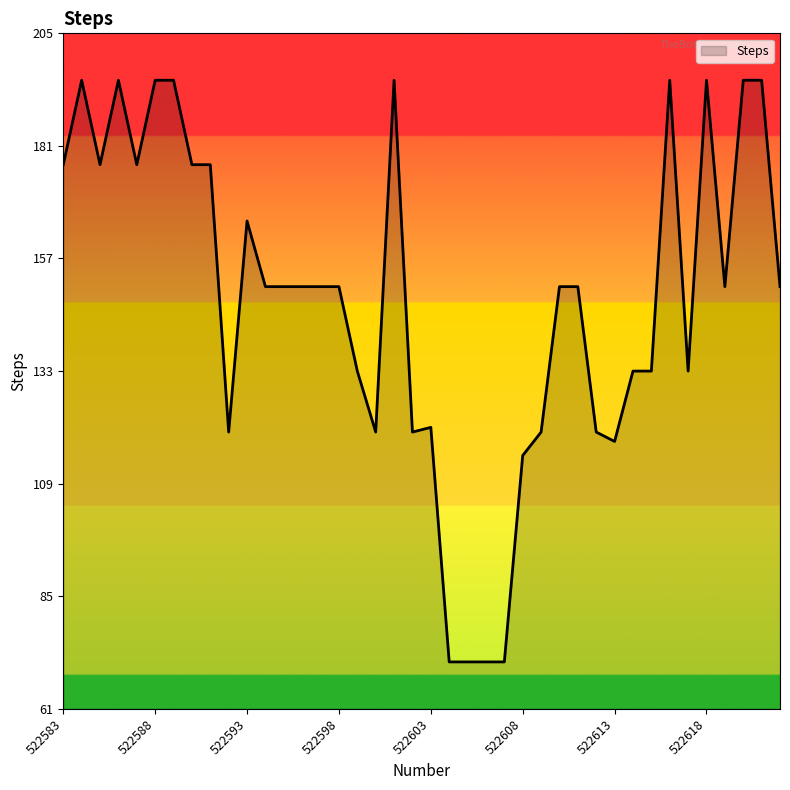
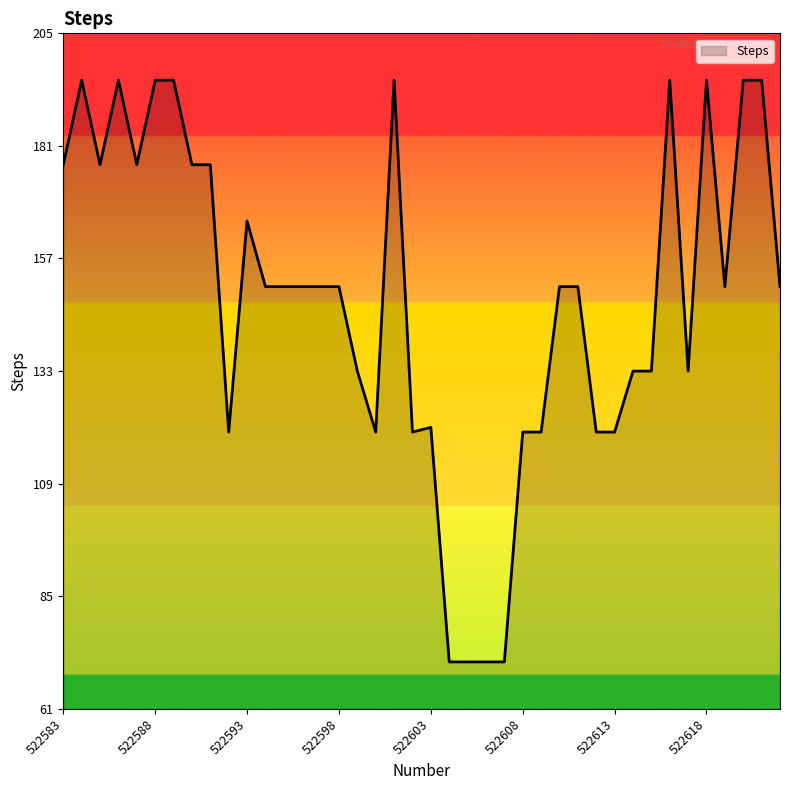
522608: 115 -> 120
522613: 118 -> 120
